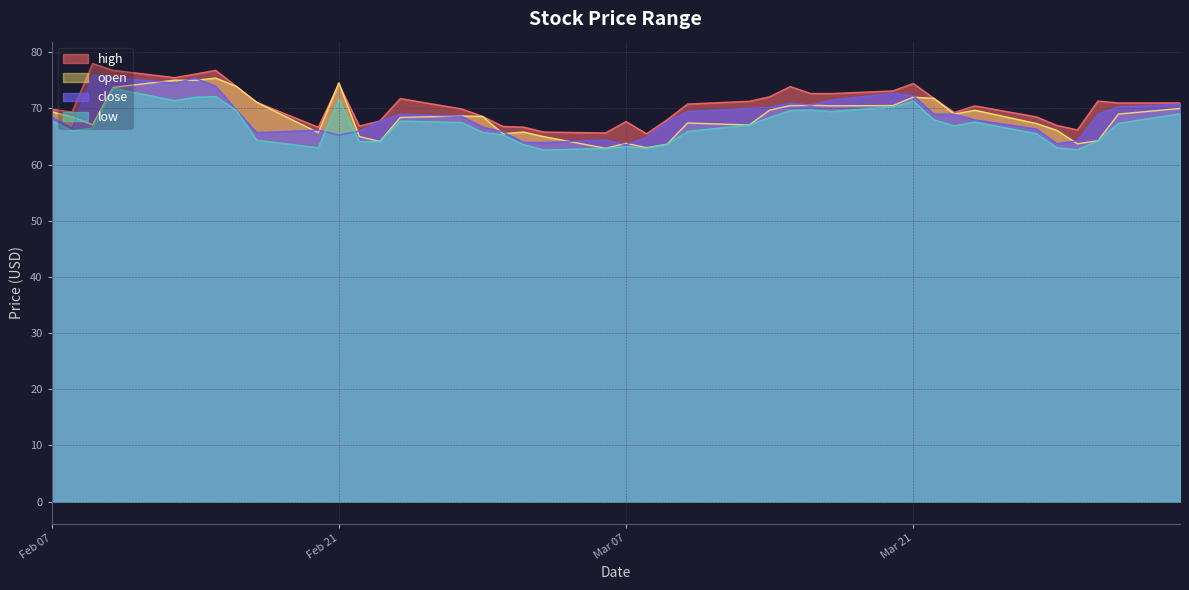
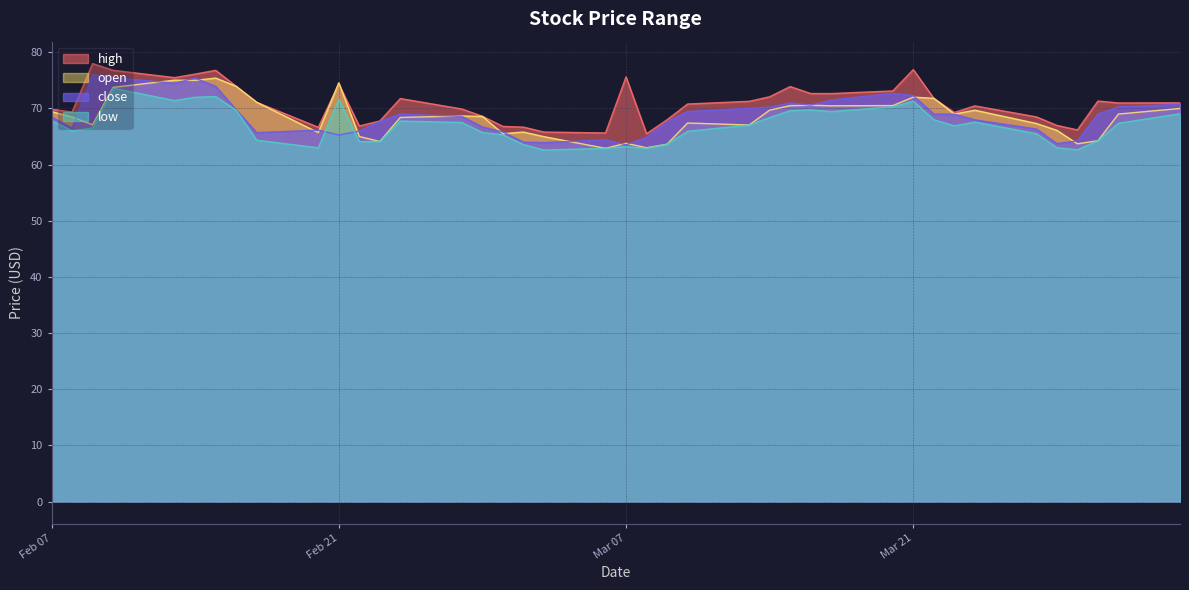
high, Mar 07: 68 -> 76
high, Mar 21: 74 -> 77
